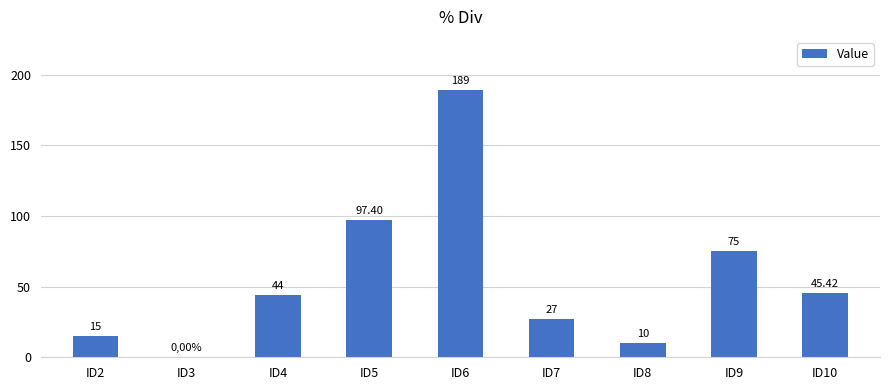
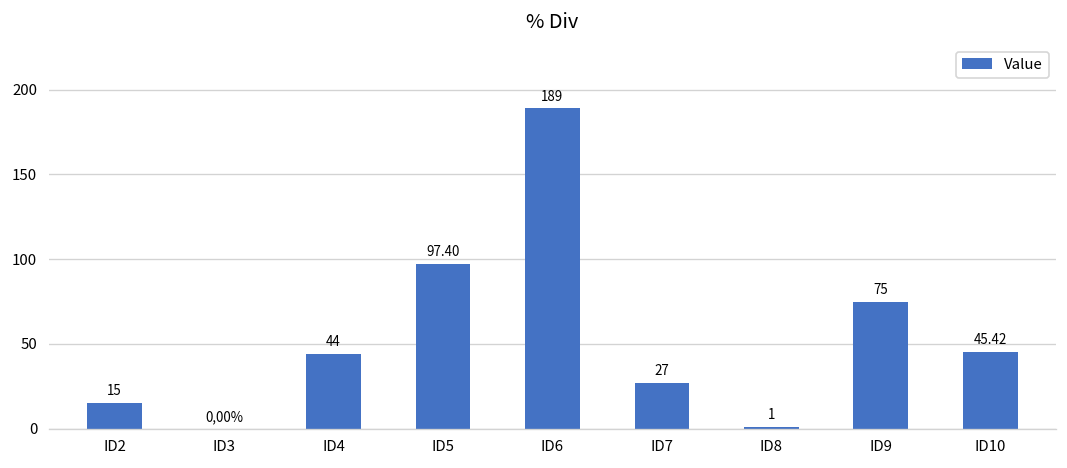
ID8: 10 -> 1
